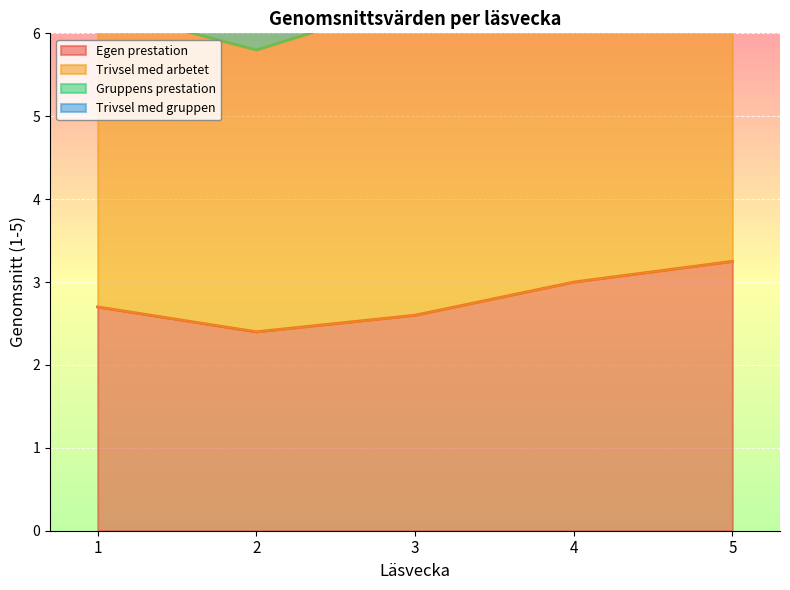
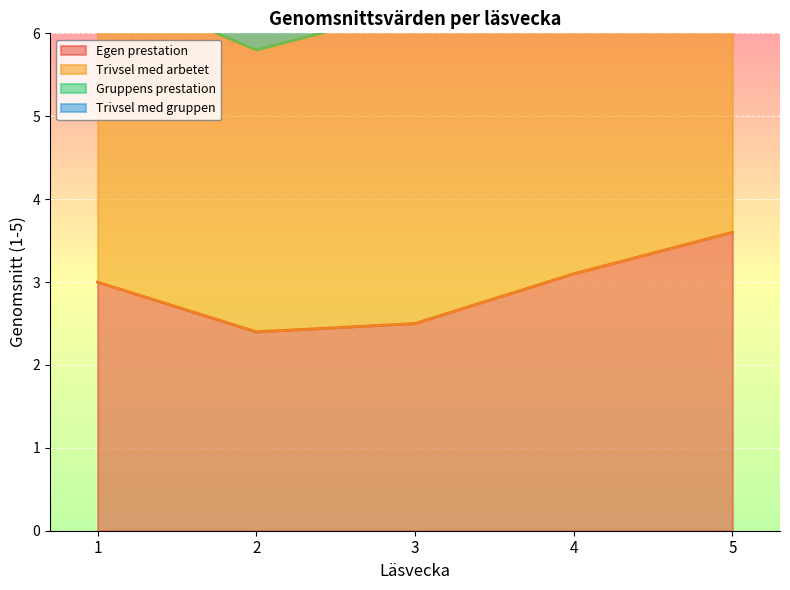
Egen prestation, 1: 2.7 -> 3.0
Egen prestation, 3: 2.6 -> 2.5
Egen prestation, 4: 3.0 -> 3.1
Egen prestation, 5: 3.3 -> 3.6
